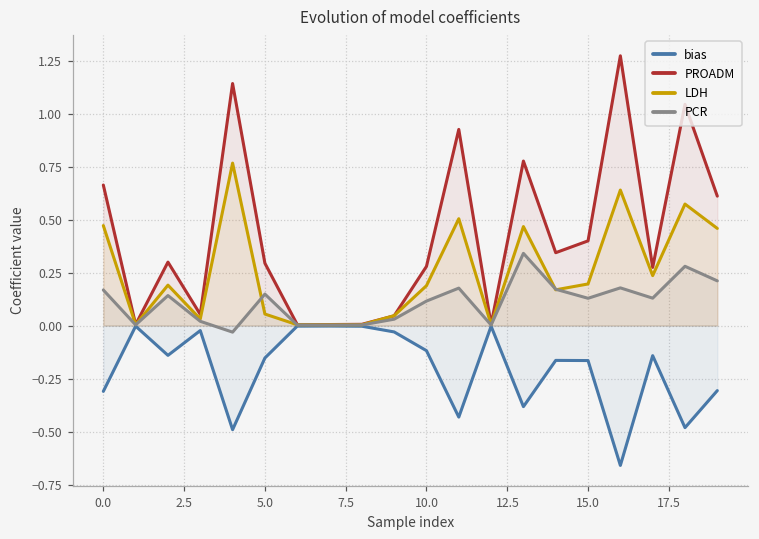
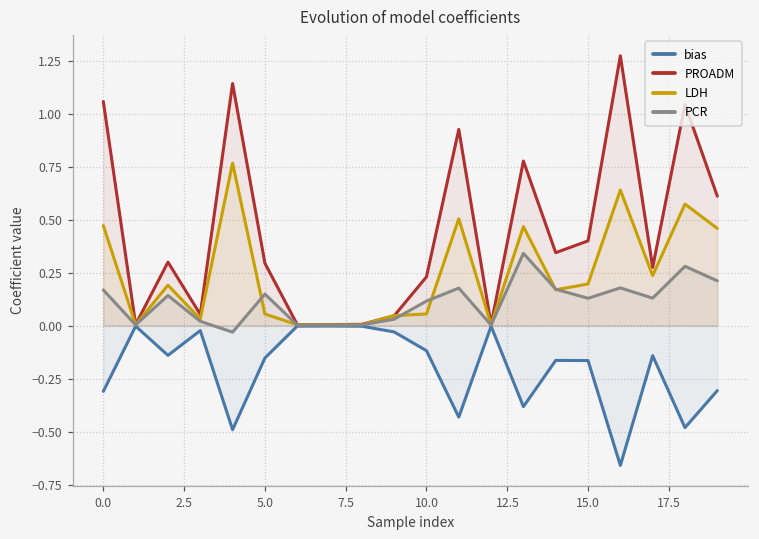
PROADM, 0.0: 0.66 -> 1.06
PROADM, 10.0: 0.28 -> 0.23
LDH, 10.0: 0.19 -> 0.05
